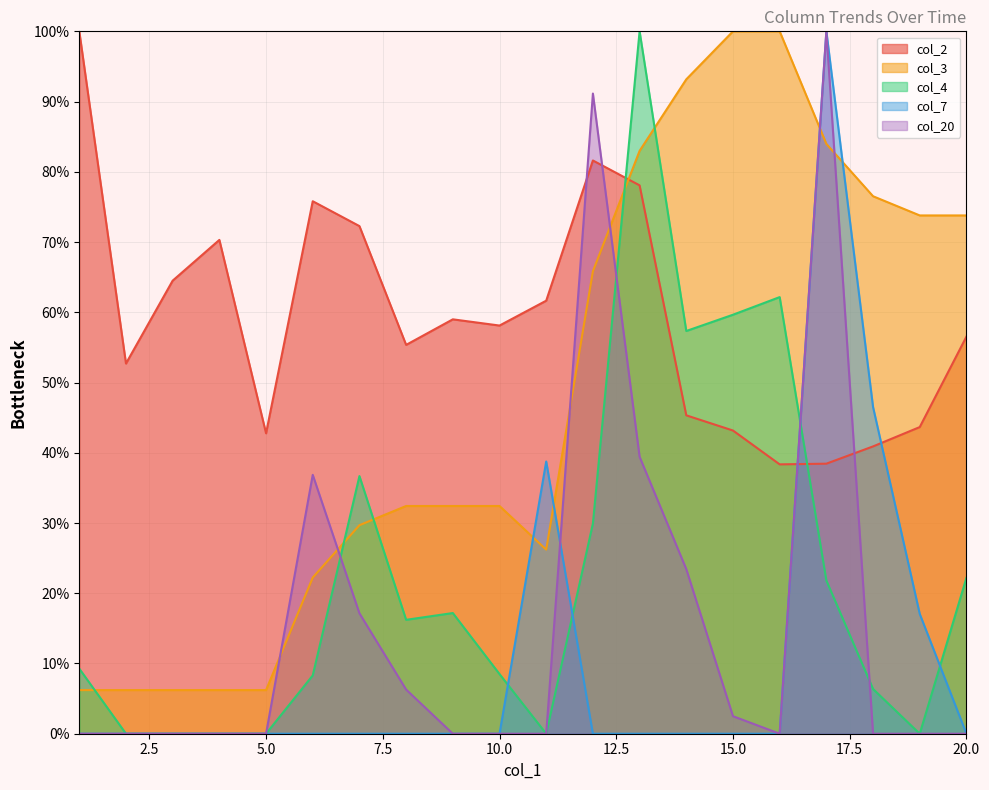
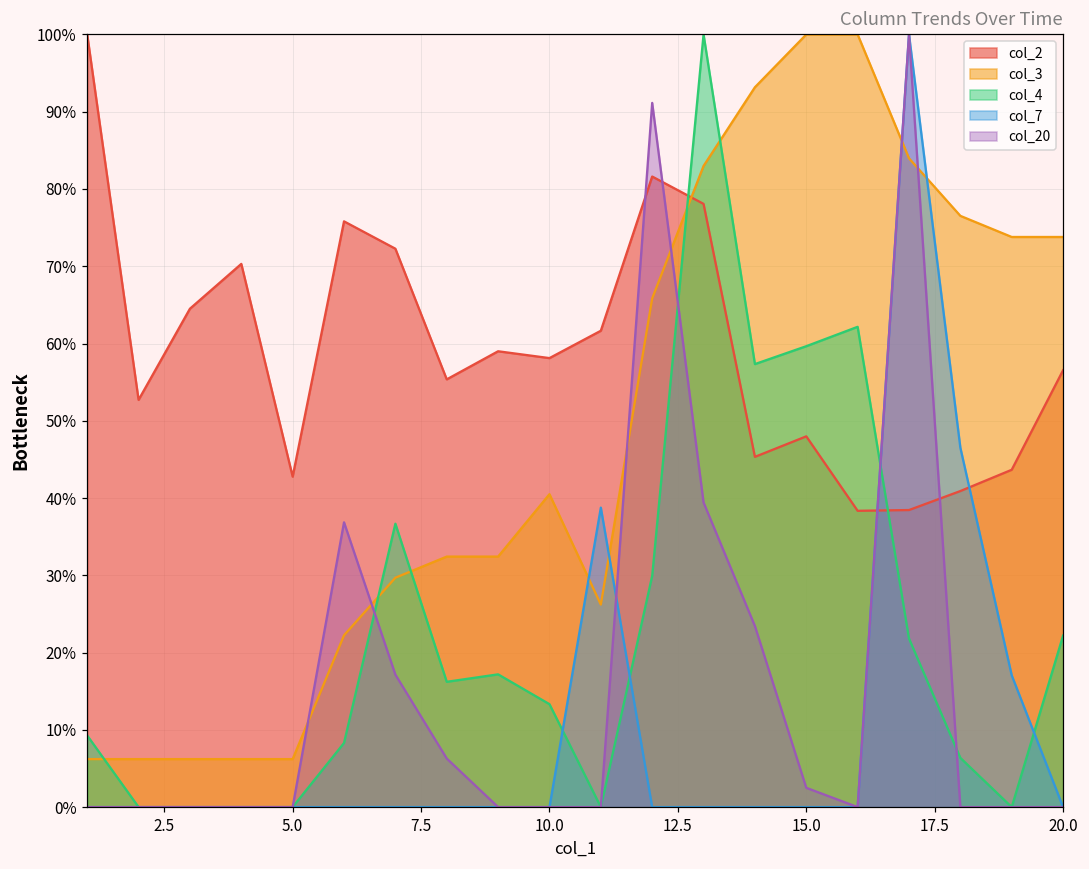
col_3, 10.0: 32% -> 40%
col_4, 10.0: 8% -> 13%
col_2, 15.0: 43% -> 48%
